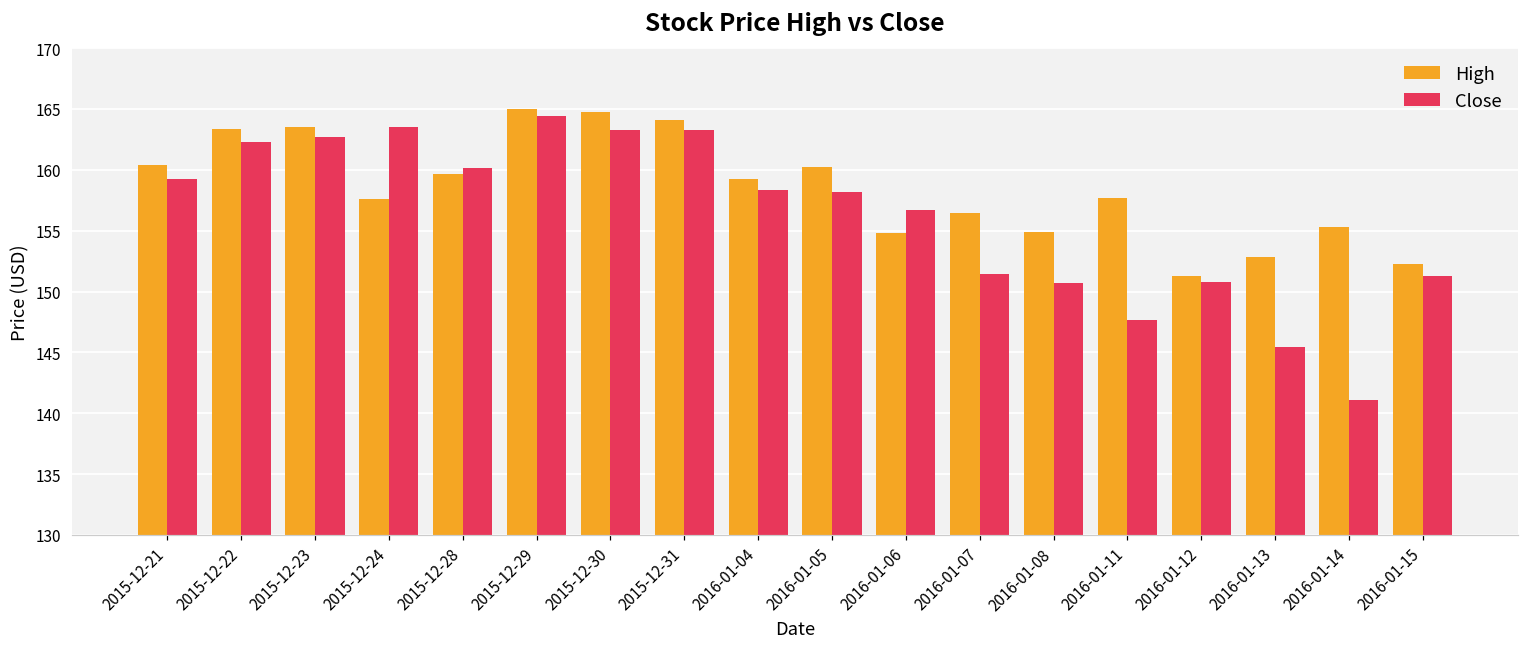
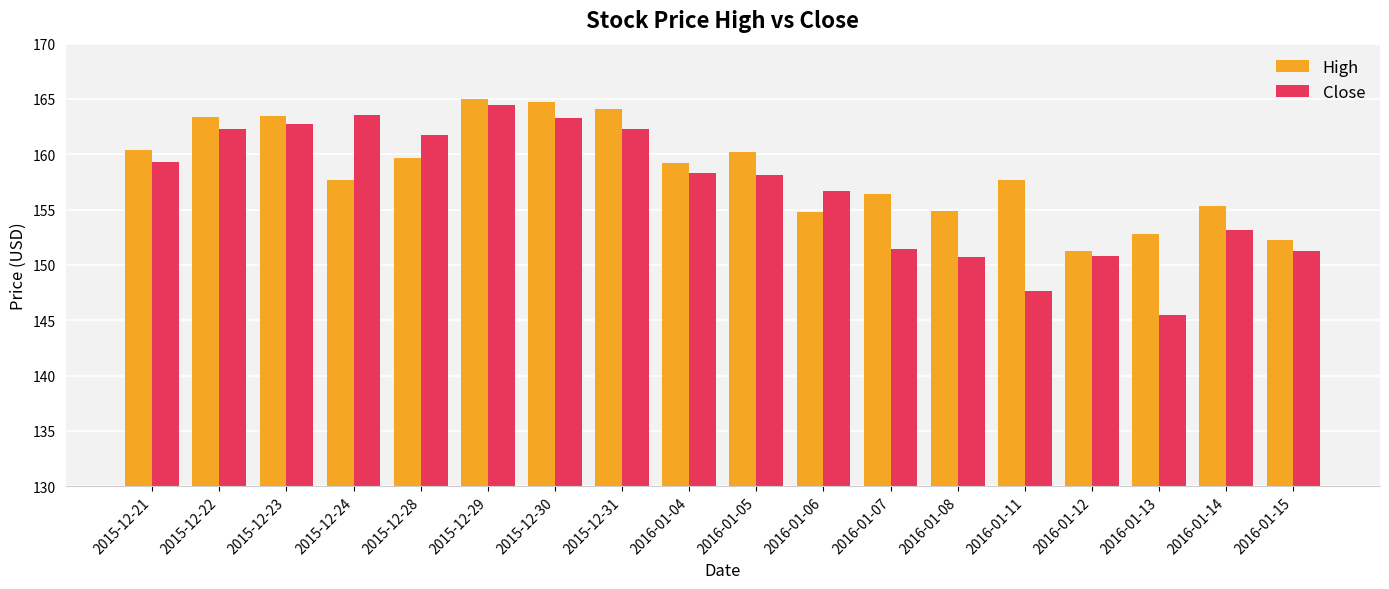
Close, 2015-12-28: 160.1 -> 161.7
Close, 2015-12-31: 163.3 -> 162.3
Close, 2016-01-14: 141.1 -> 153.2
